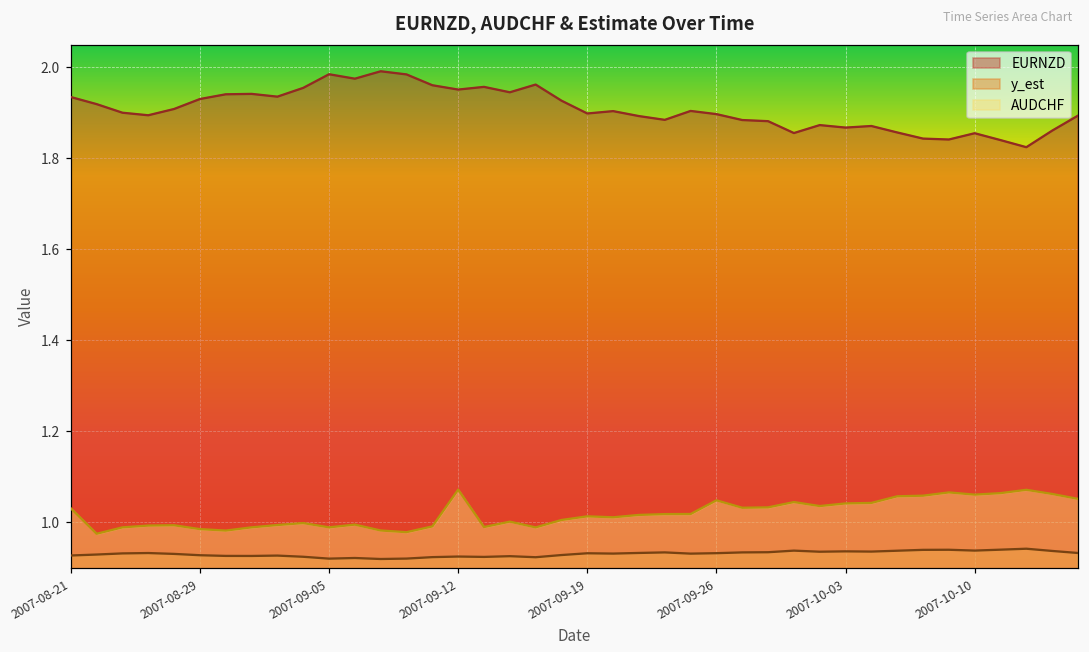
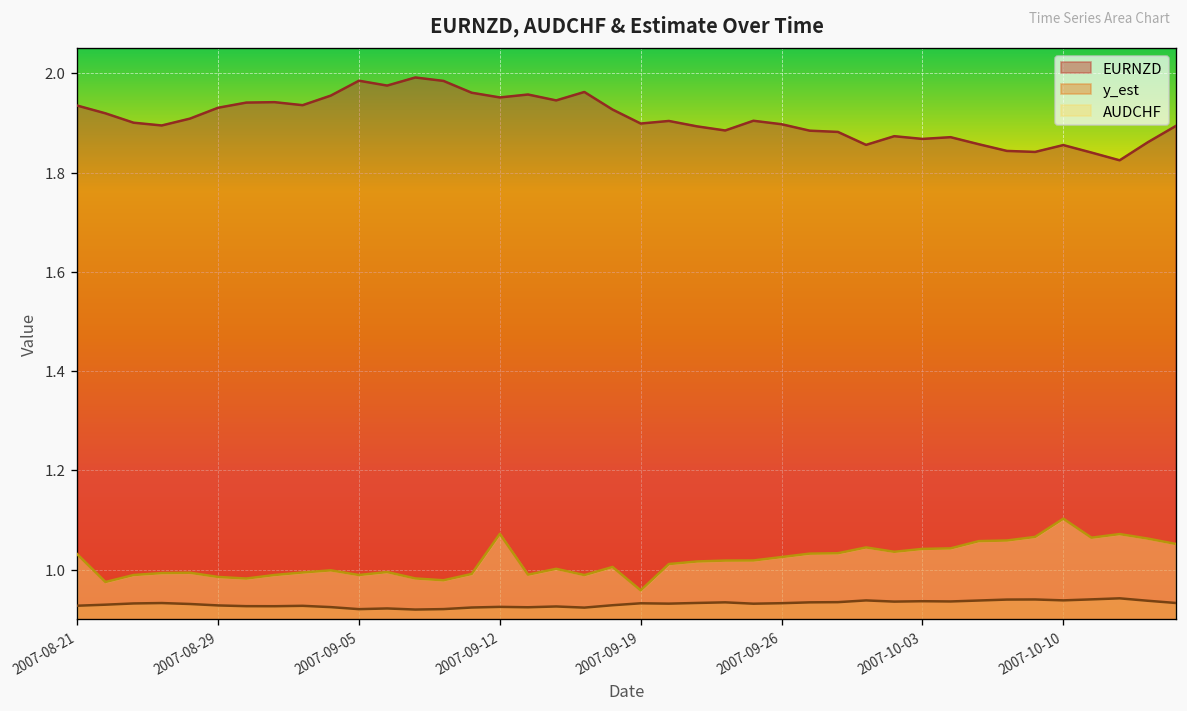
AUDCHF, 2007-09-19: 1.01 -> 0.96
AUDCHF, 2007-09-26: 1.05 -> 1.03
AUDCHF, 2007-10-10: 1.06 -> 1.10
